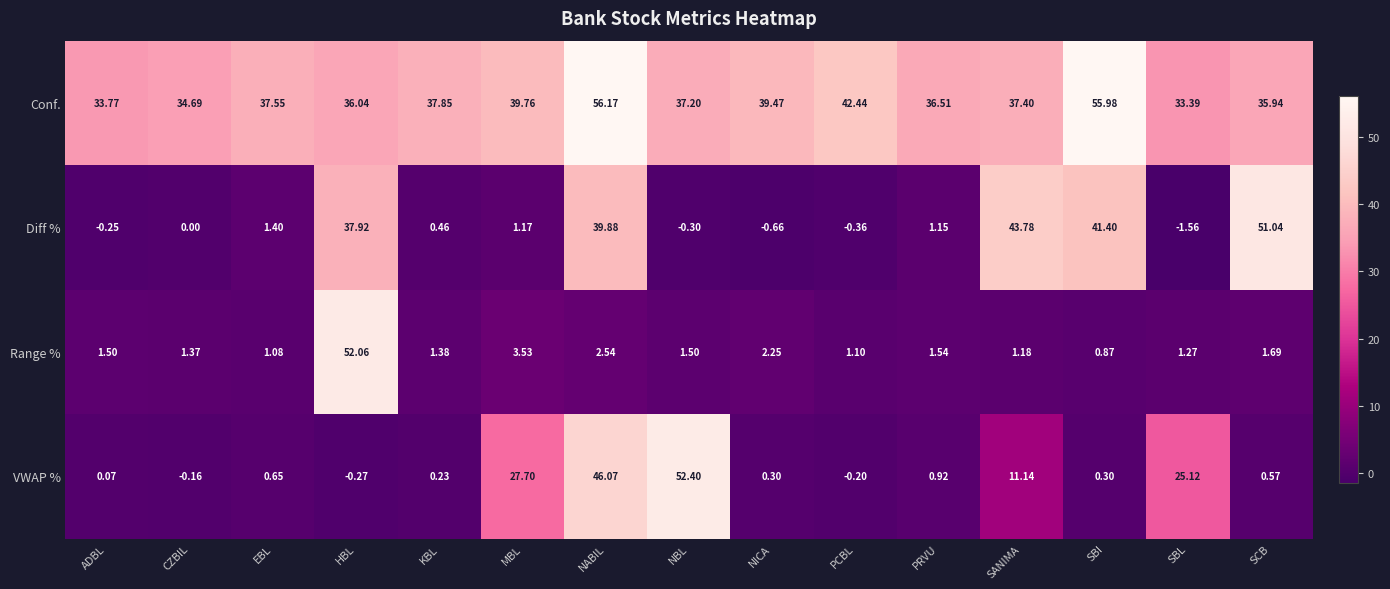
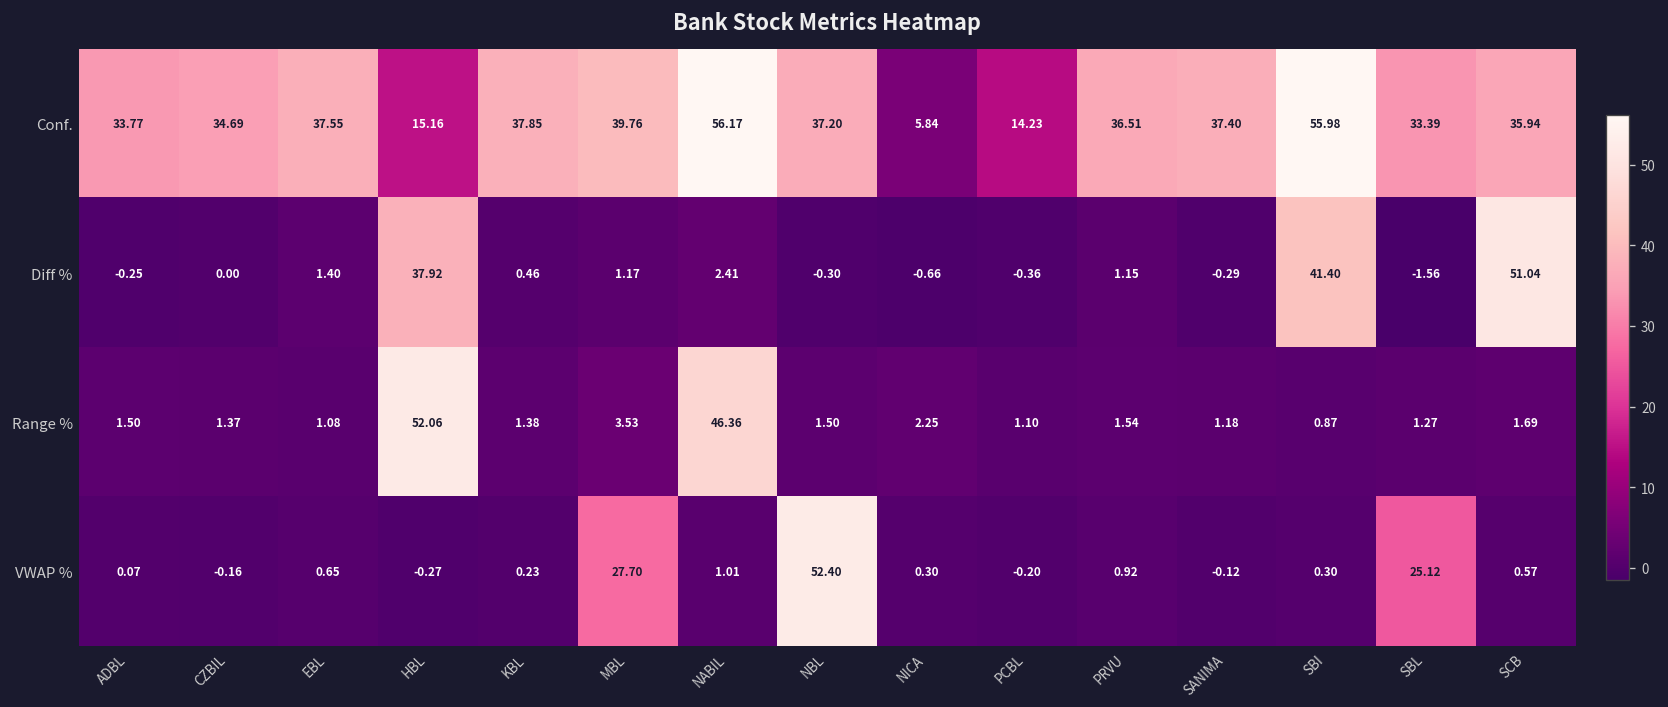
Conf., HBL: 36.04 -> 15.16
Conf., NICA: 39.47 -> 5.84
Conf., PCBL: 42.44 -> 14.23
Diff %, NABIL: 39.88 -> 2.41
Diff %, SANIMA: 43.78 -> -0.29
Range %, NABIL: 2.54 -> 46.36
VWAP %, NABIL: 46.07 -> 1.01
VWAP %, SANIMA: 11.14 -> -0.12
